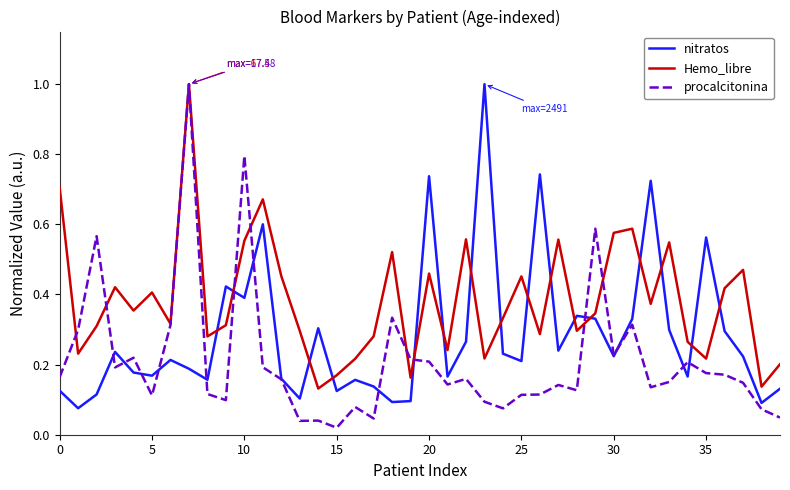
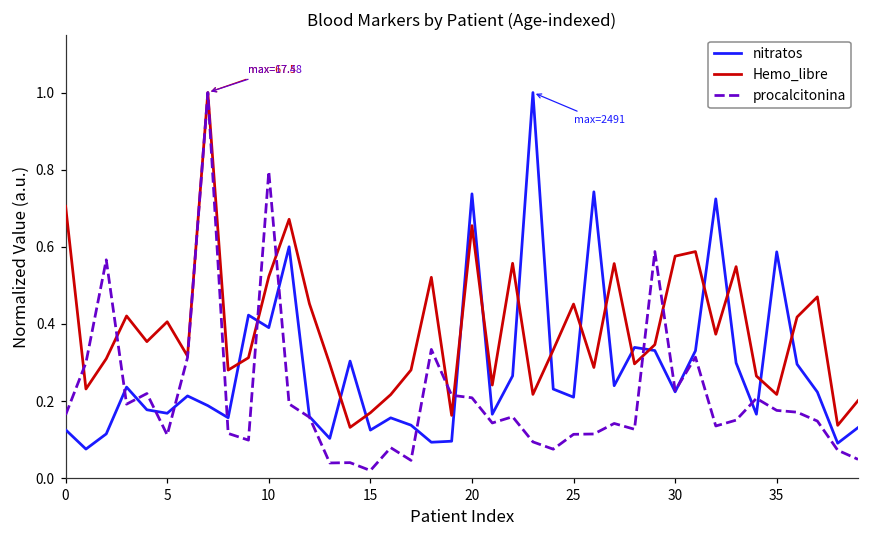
Hemo_libre, 10: 0.55 -> 0.52
Hemo_libre, 20: 0.46 -> 0.65
nitratos, 35: 0.56 -> 0.59
